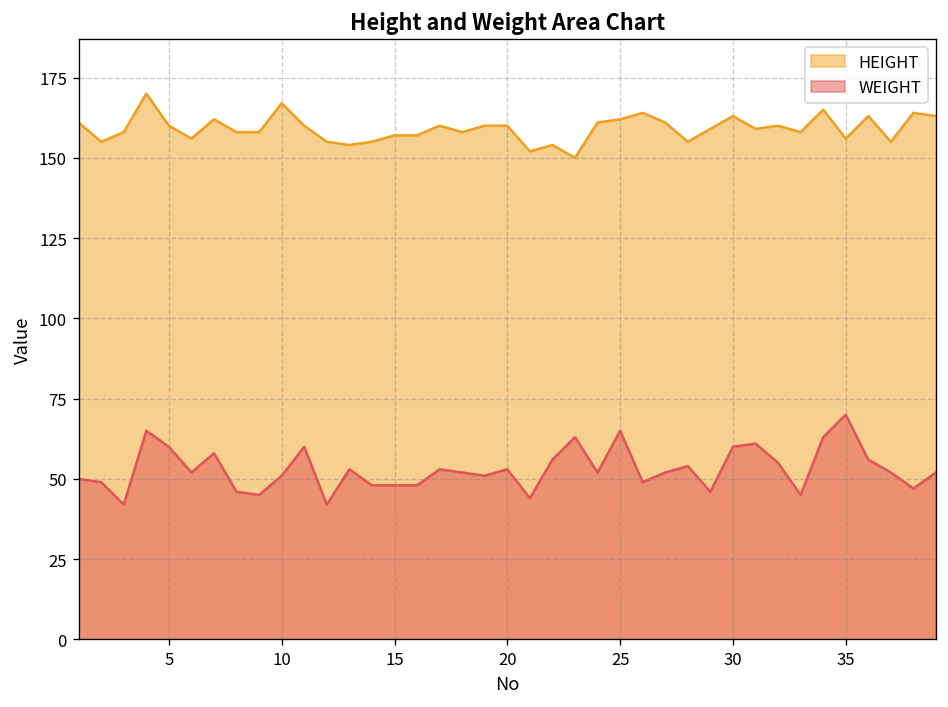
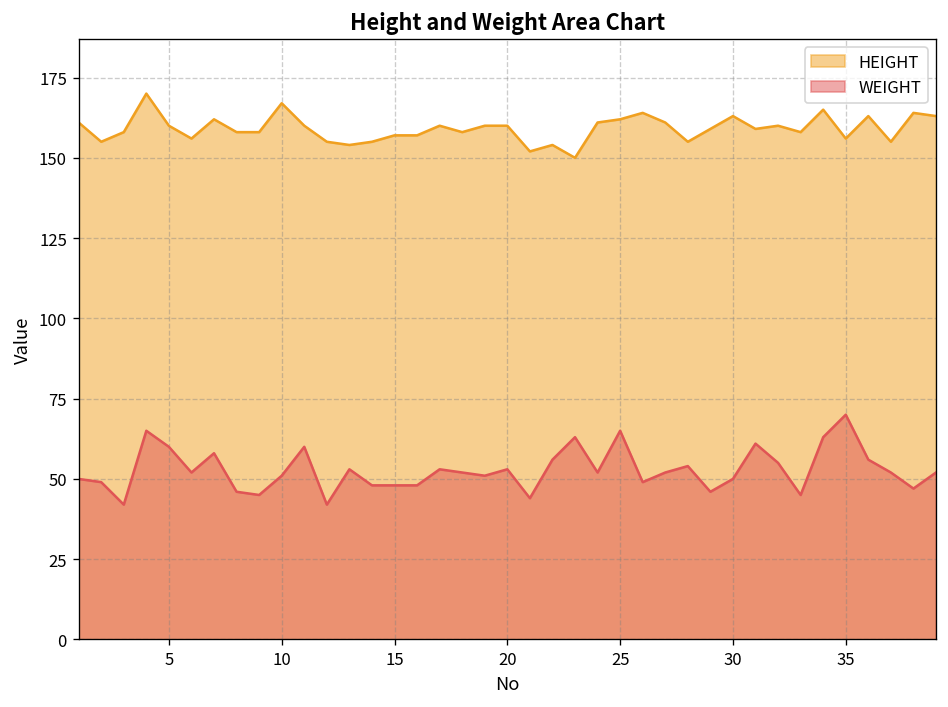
WEIGHT, 30: 60 -> 50
